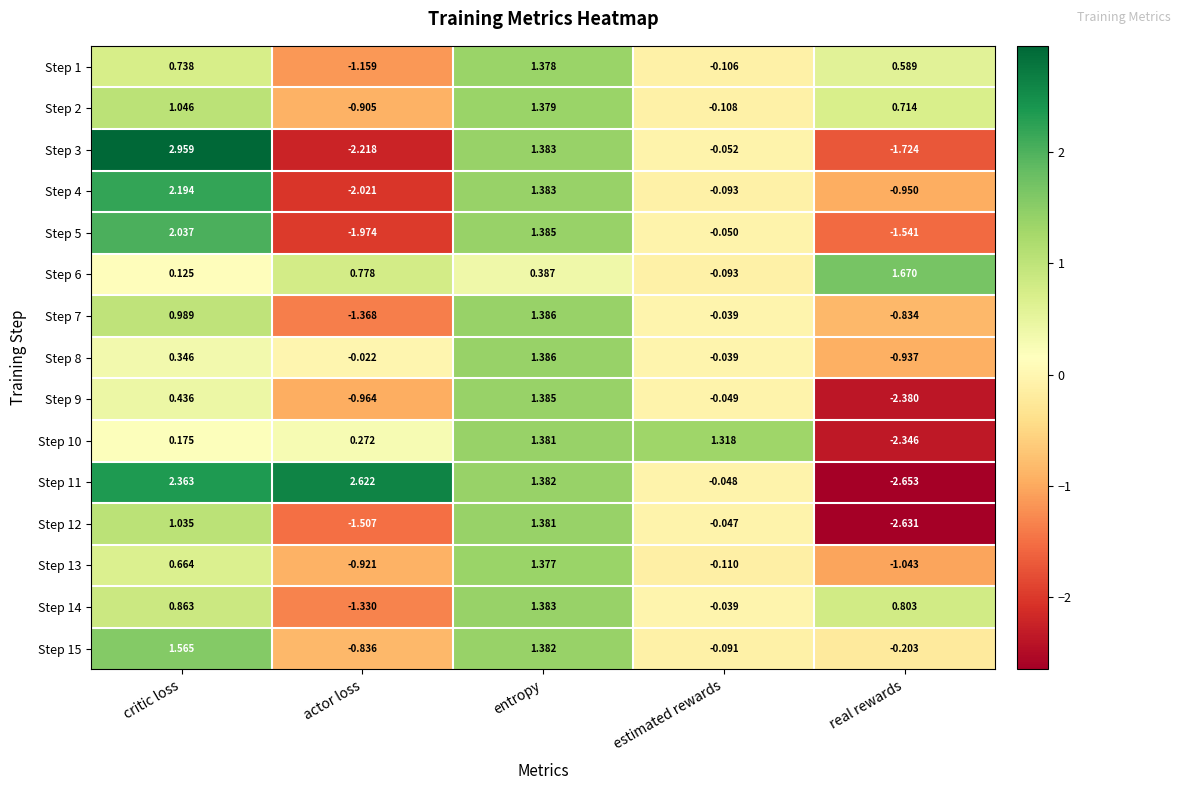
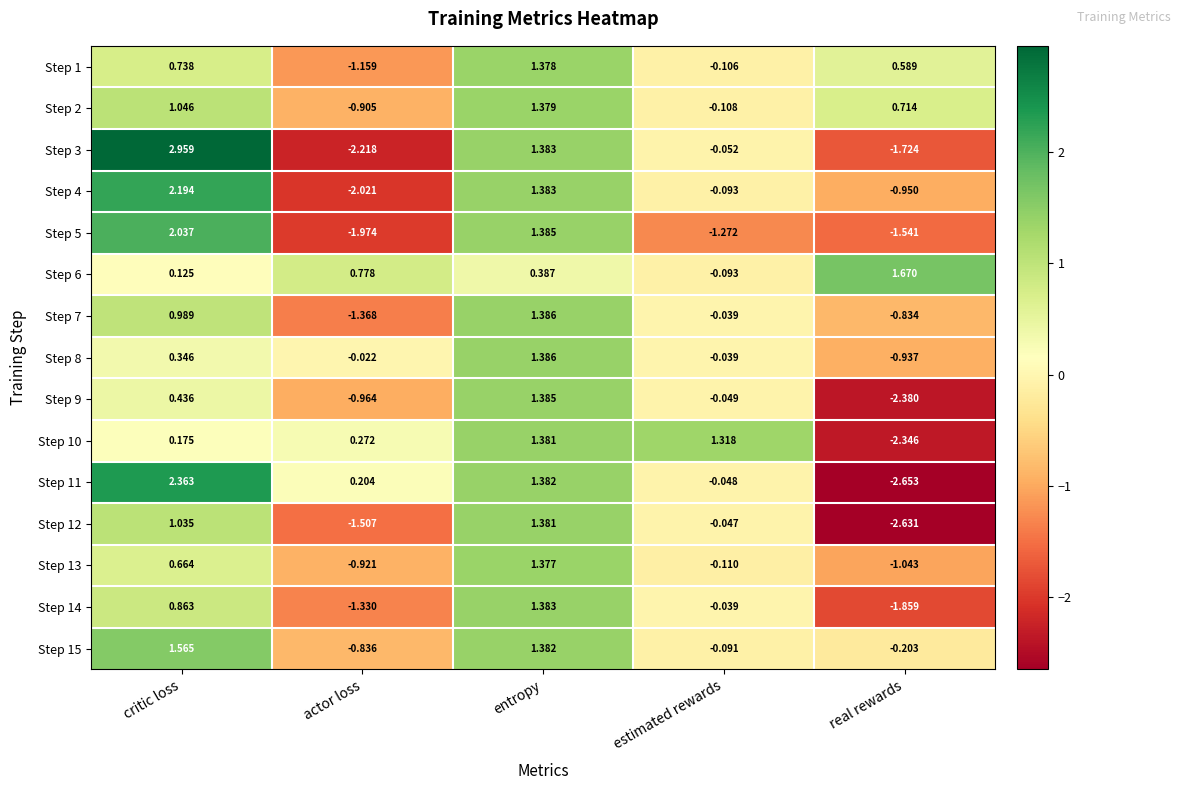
Step 5, estimated rewards: -0.050 -> -1.272
Step 11, actor loss: 2.622 -> 0.204
Step 14, real rewards: 0.803 -> -1.859
